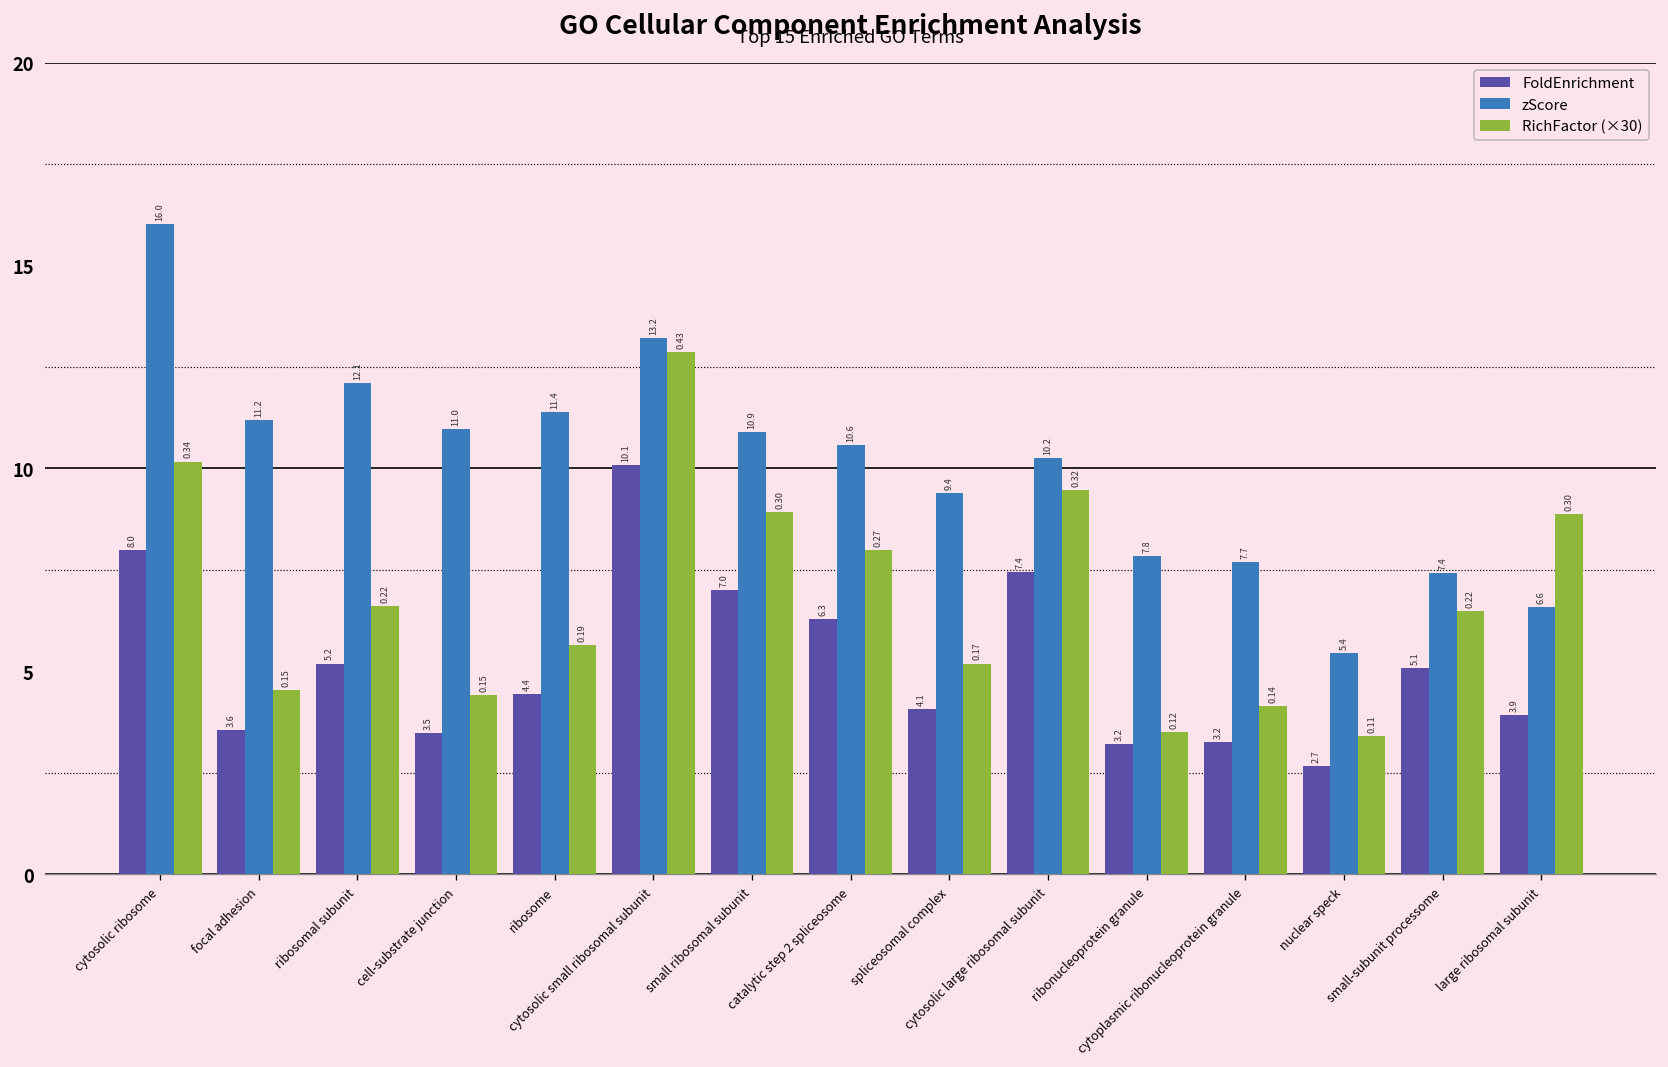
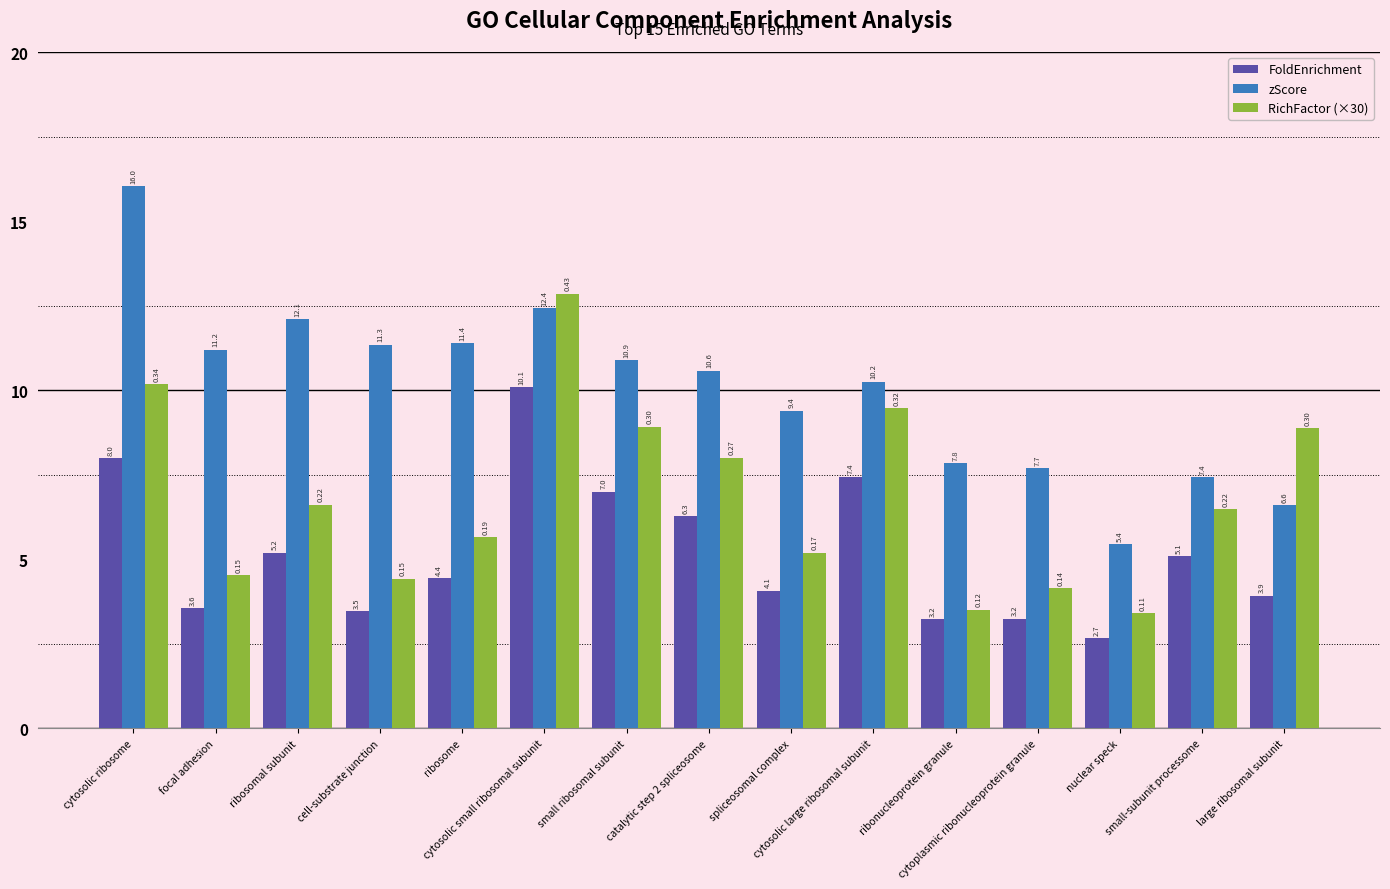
zScore, cell-substrate junction: 11.0 -> 11.3
zScore, cytosolic small ribosomal subunit: 13.2 -> 12.4
